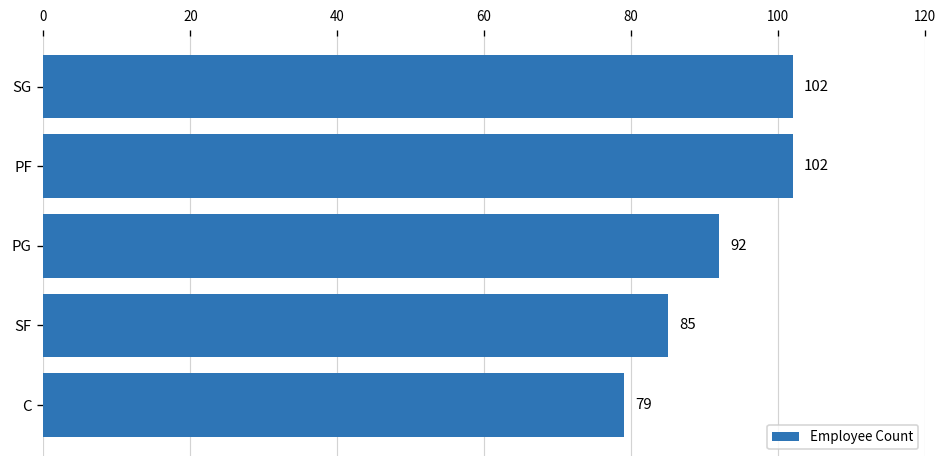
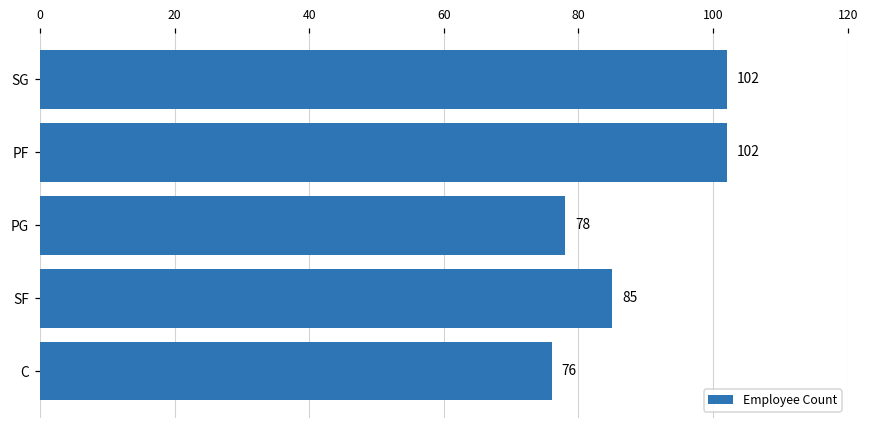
PG: 92 -> 78
C: 79 -> 76
